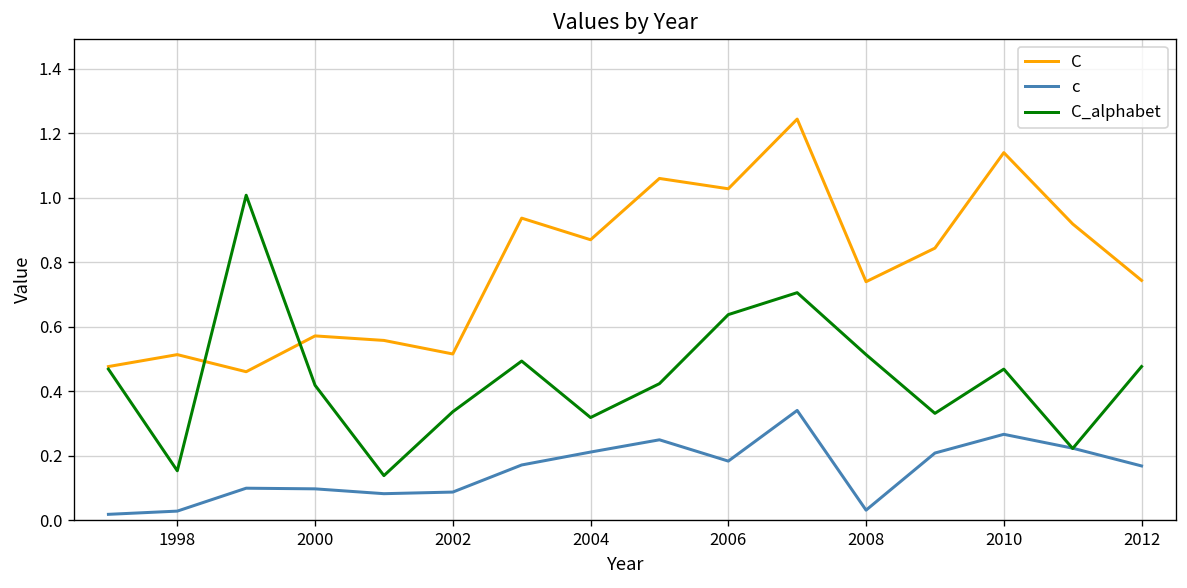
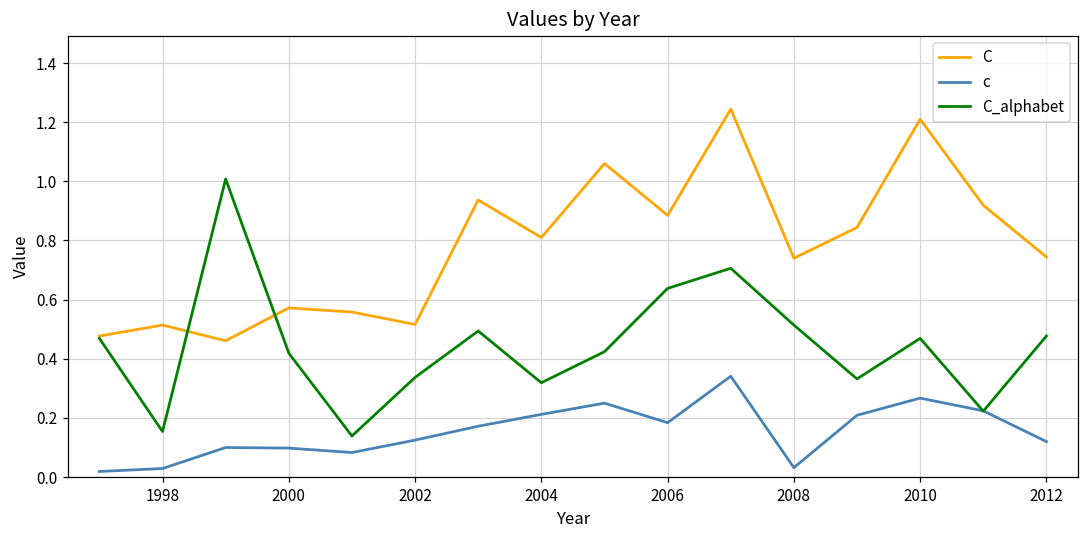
c, 2002: 0.09 -> 0.13
C, 2004: 0.87 -> 0.81
C, 2006: 1.03 -> 0.89
C, 2010: 1.14 -> 1.21
c, 2012: 0.17 -> 0.12
